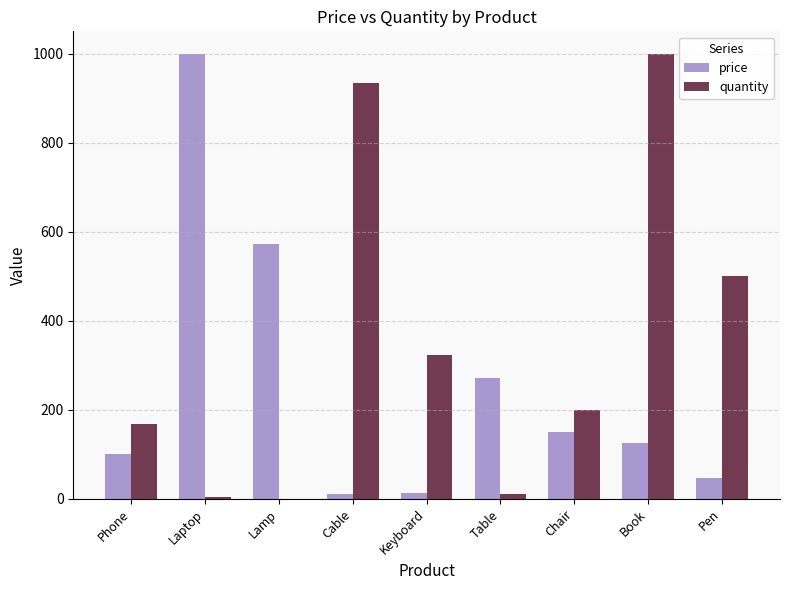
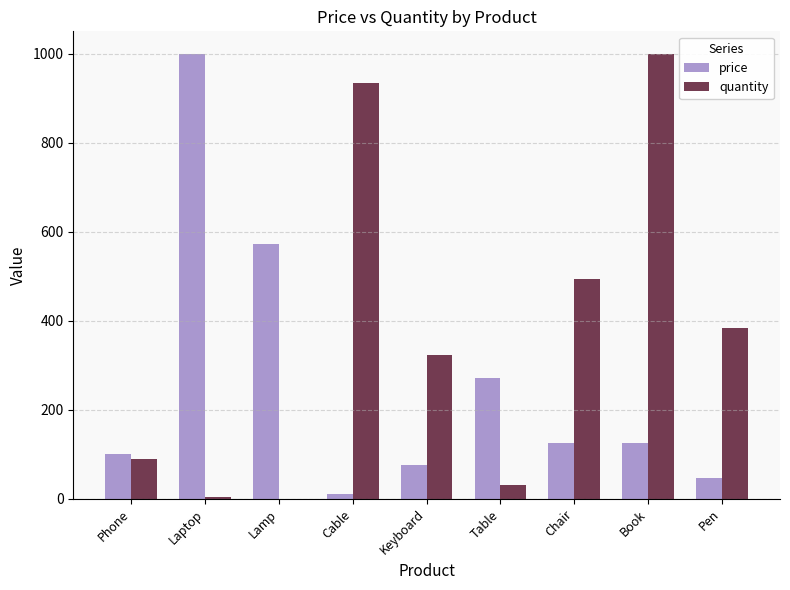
quantity, Phone: 170 -> 90
price, Keyboard: 10 -> 80
quantity, Table: 10 -> 30
price, Chair: 150 -> 130
quantity, Chair: 200 -> 490
quantity, Pen: 500 -> 380
